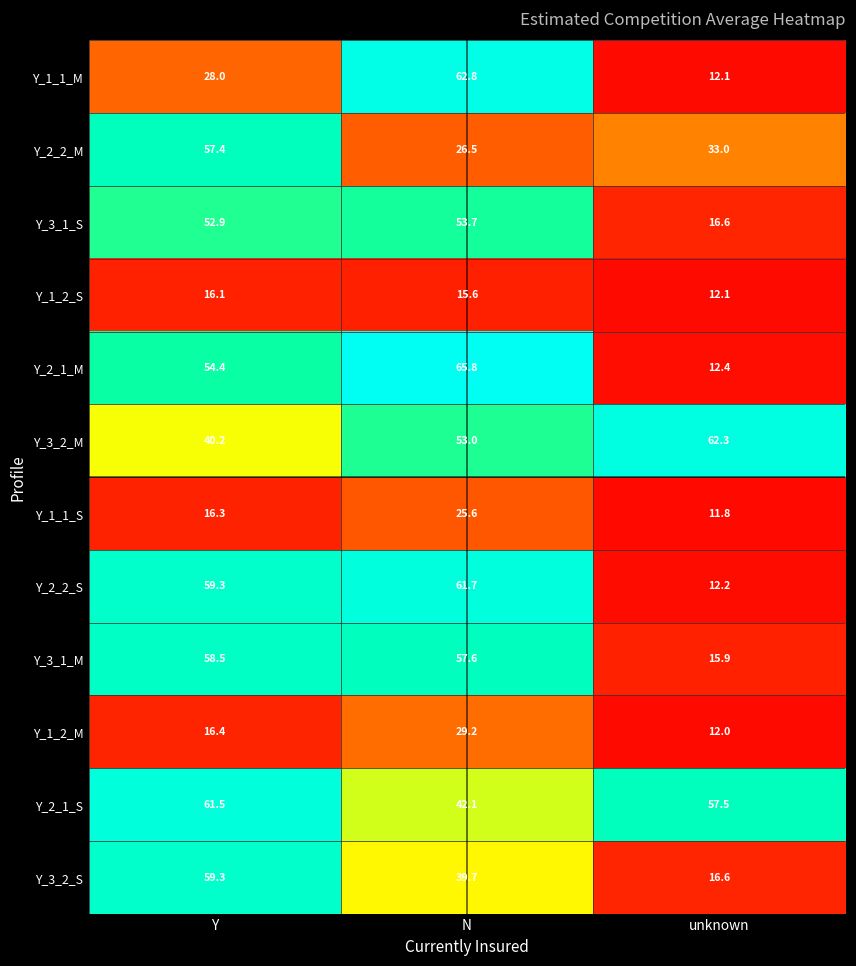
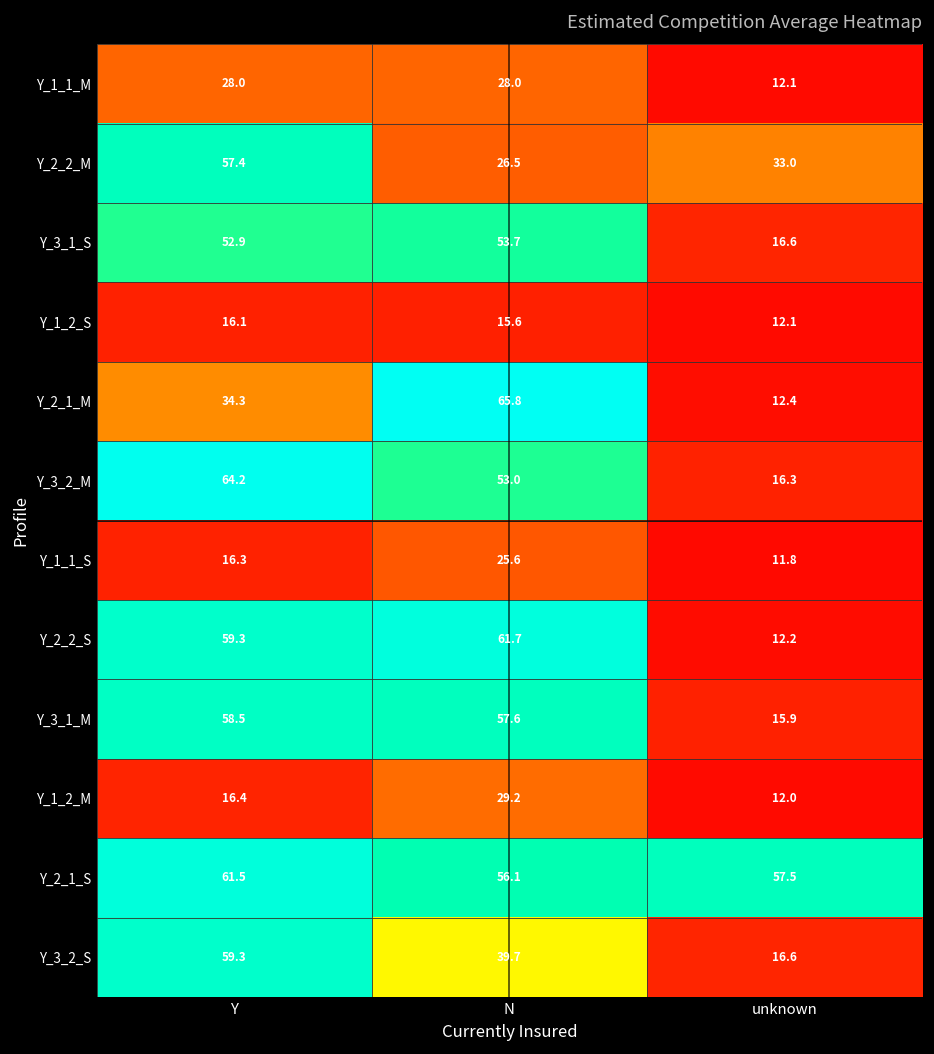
Y_1_1_M, N: 62.8 -> 28.0
Y_2_1_M, Y: 54.4 -> 34.3
Y_3_2_M, Y: 40.2 -> 64.2
Y_3_2_M, unknown: 62.3 -> 16.3
Y_2_1_S, N: 42.1 -> 56.1
